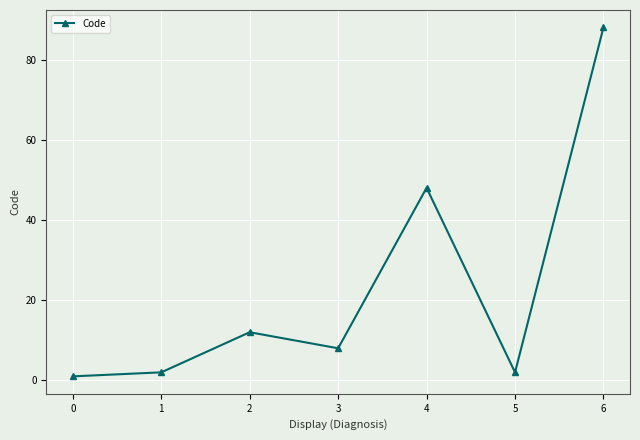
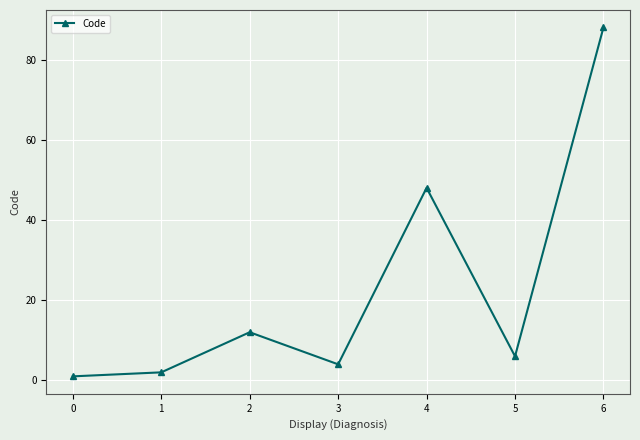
3: 8 -> 4
5: 2 -> 6
